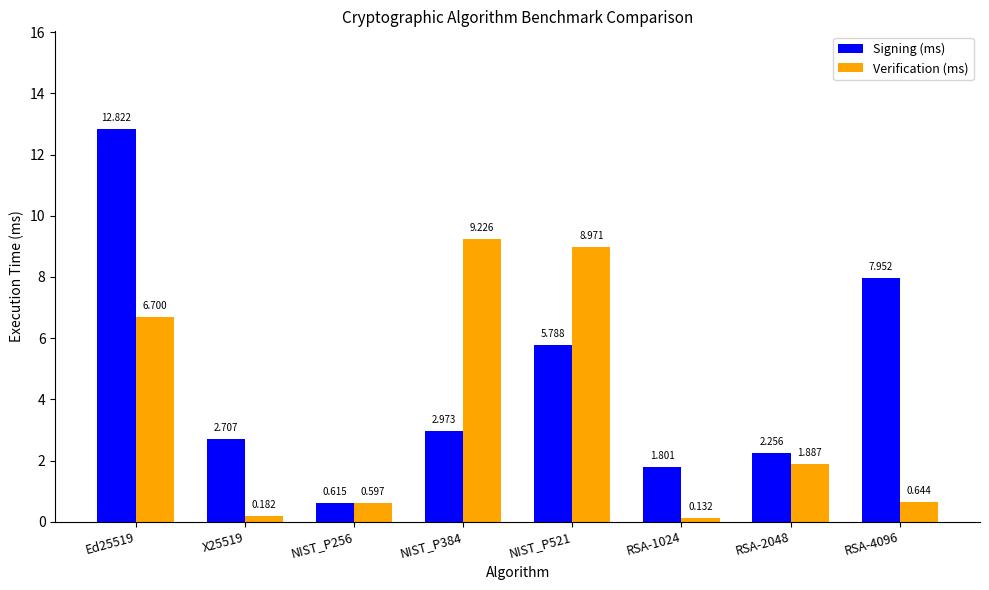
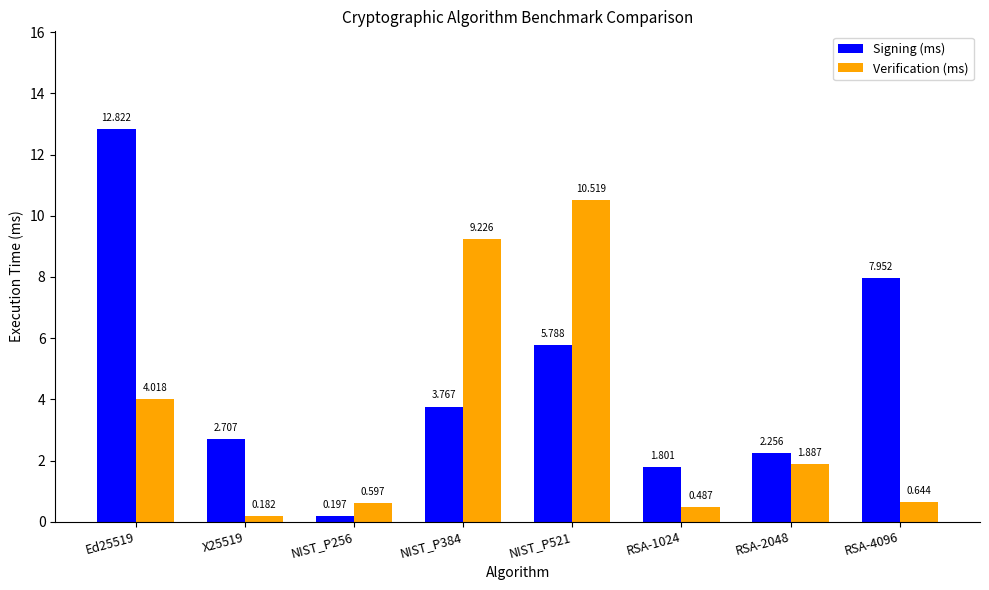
Verification (ms), Ed25519: 6.700 -> 4.018
Signing (ms), NIST_P256: 0.615 -> 0.197
Signing (ms), NIST_P384: 2.973 -> 3.767
Verification (ms), NIST_P521: 8.971 -> 10.519
Verification (ms), RSA-1024: 0.132 -> 0.487
